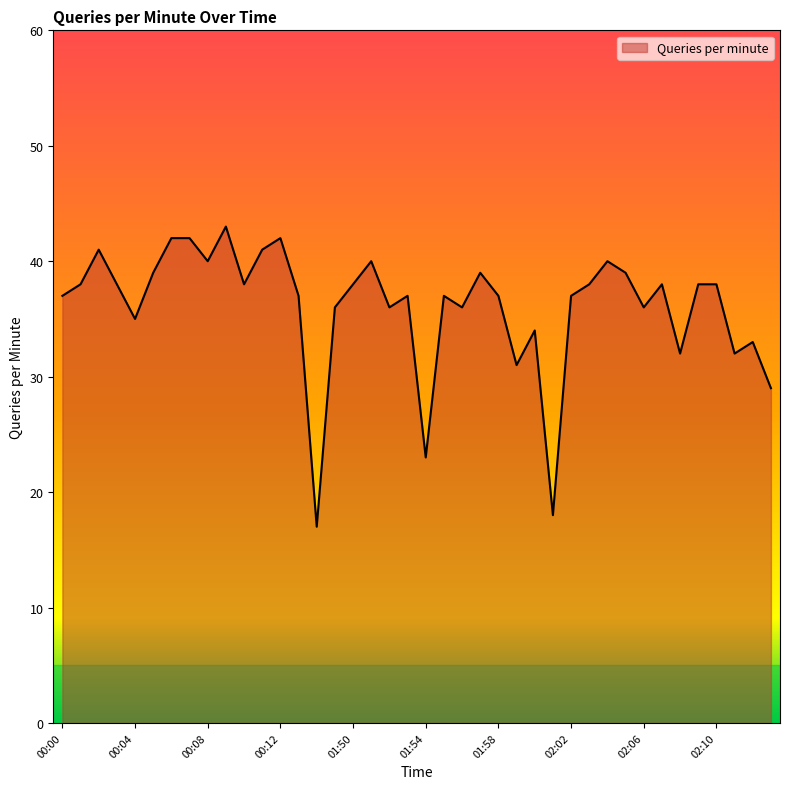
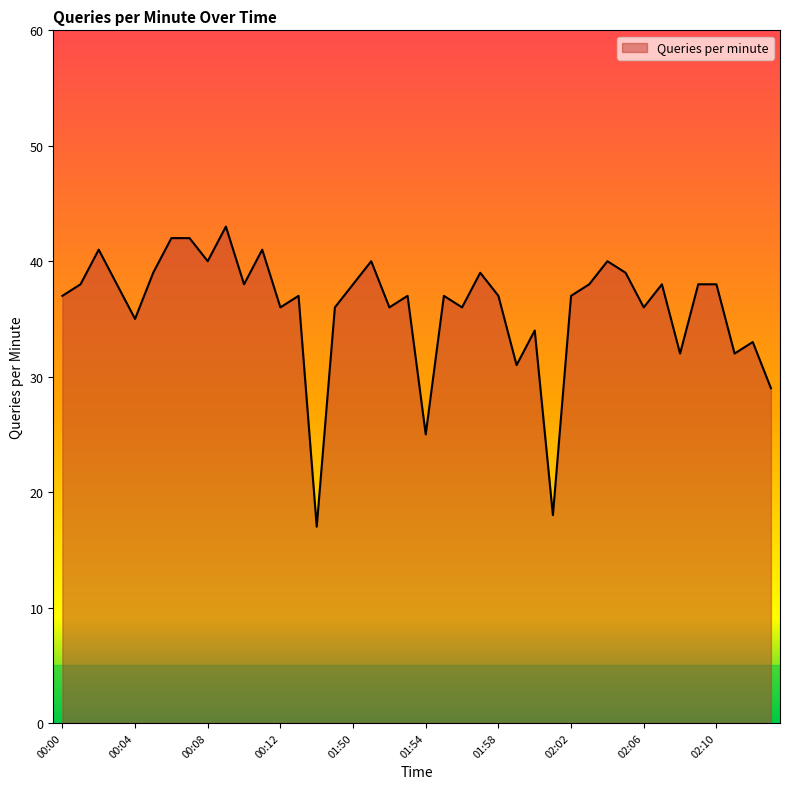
00:12: 42 -> 36
01:54: 23 -> 25
